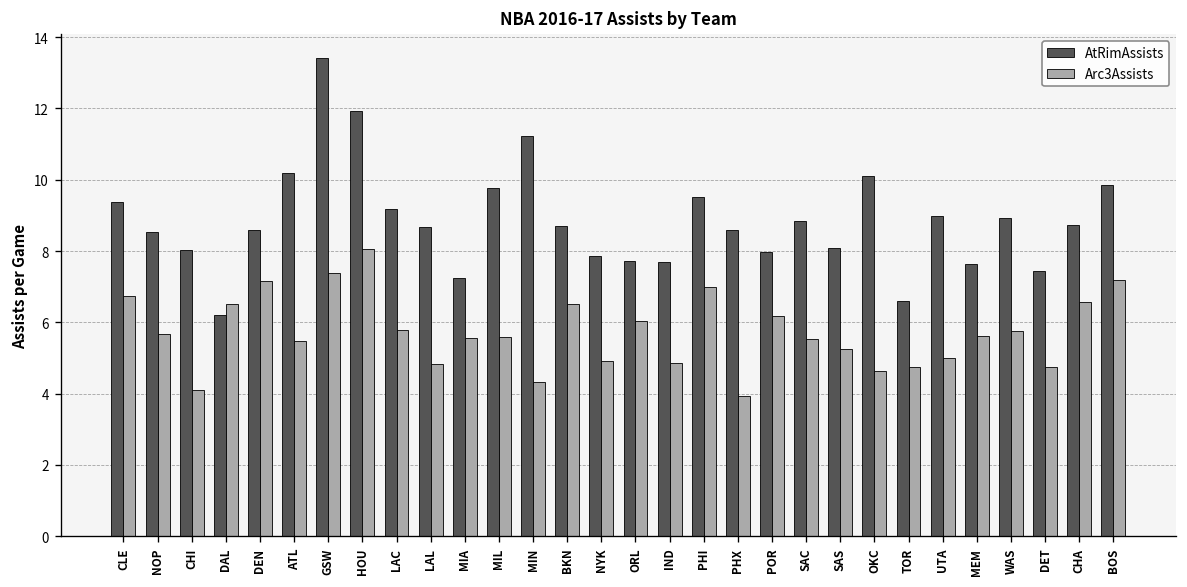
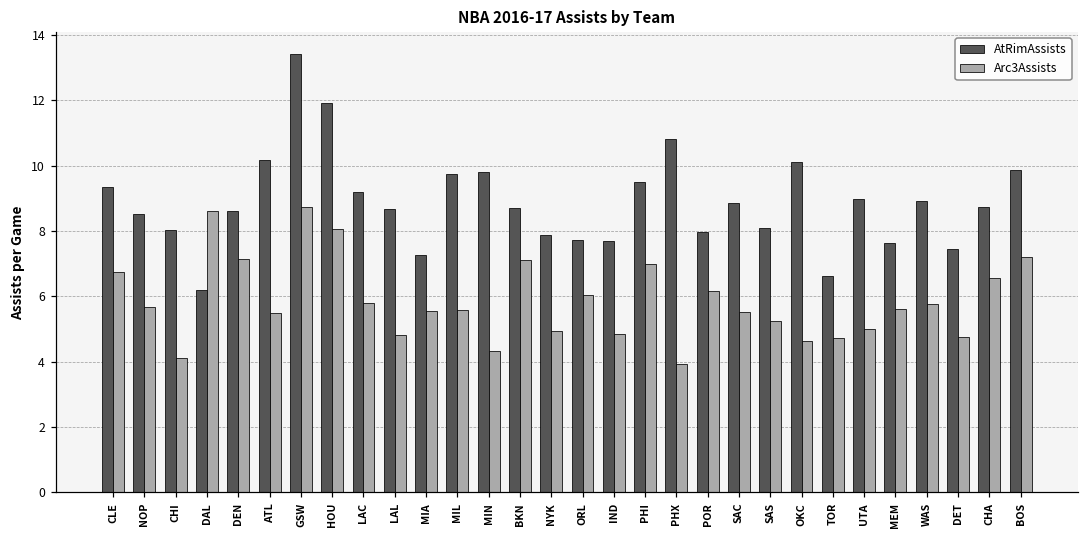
Arc3Assists, DAL: 6.5 -> 8.6
Arc3Assists, GSW: 7.4 -> 8.7
AtRimAssists, MIN: 11.2 -> 9.8
Arc3Assists, BKN: 6.5 -> 7.1
AtRimAssists, PHX: 8.6 -> 10.8
